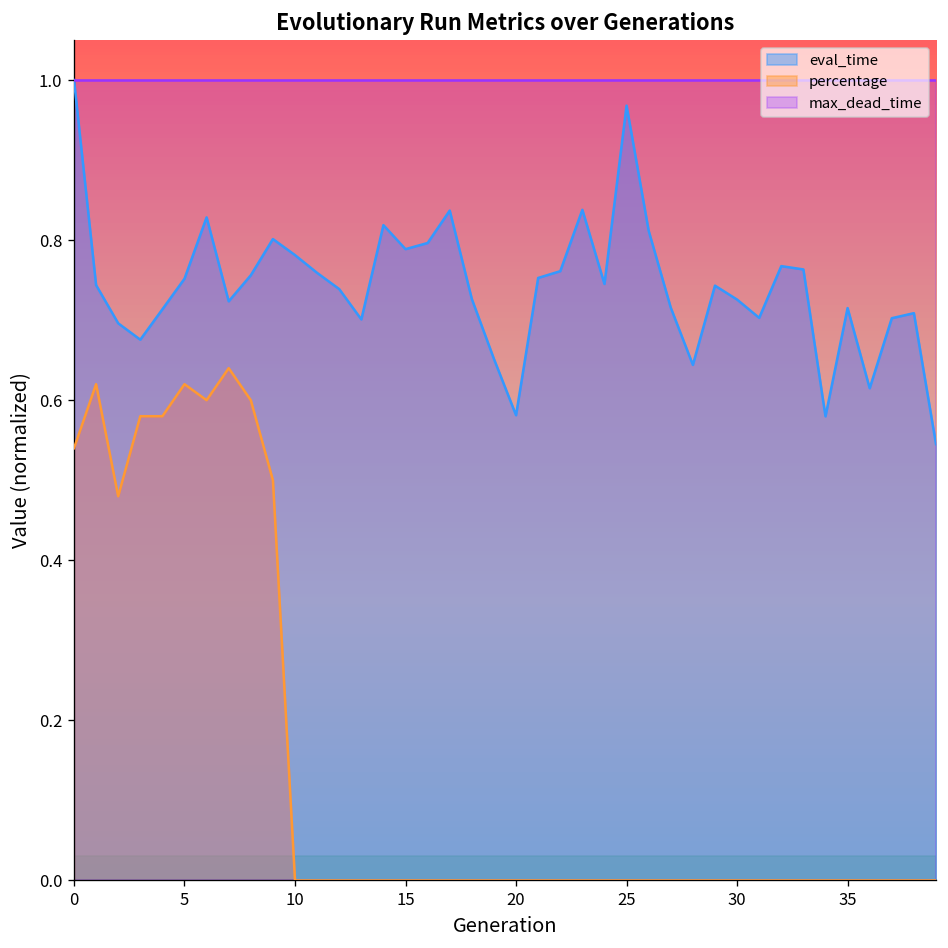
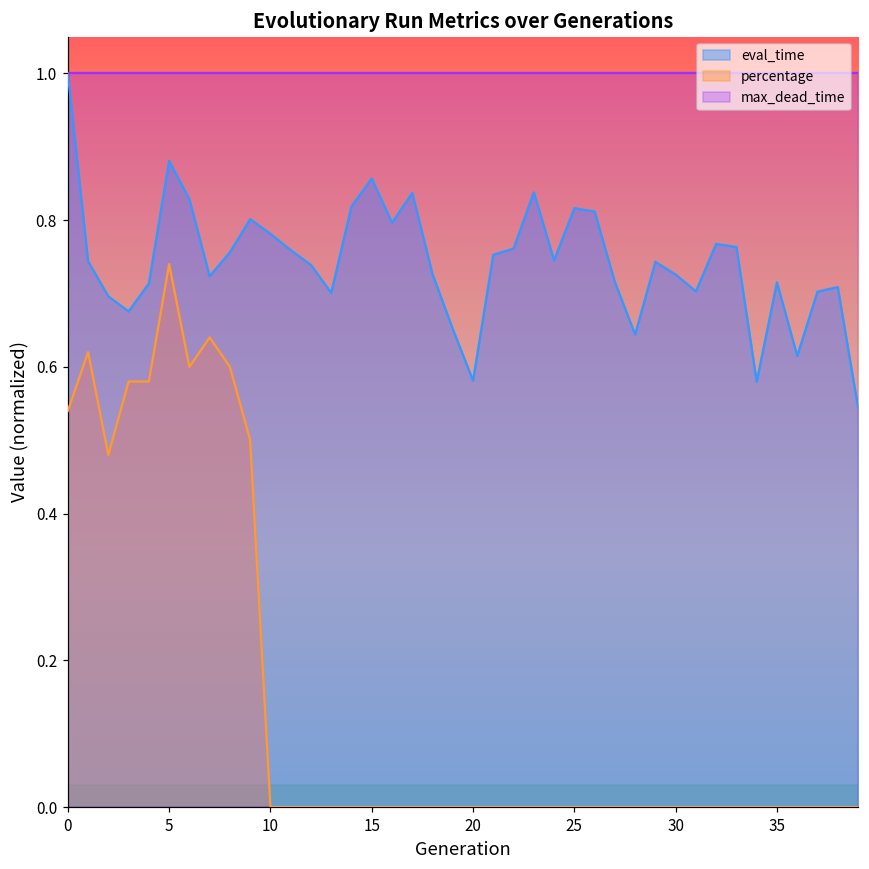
eval_time, 5: 0.75 -> 0.88
percentage, 5: 0.62 -> 0.74
eval_time, 15: 0.79 -> 0.86
eval_time, 25: 0.97 -> 0.82
